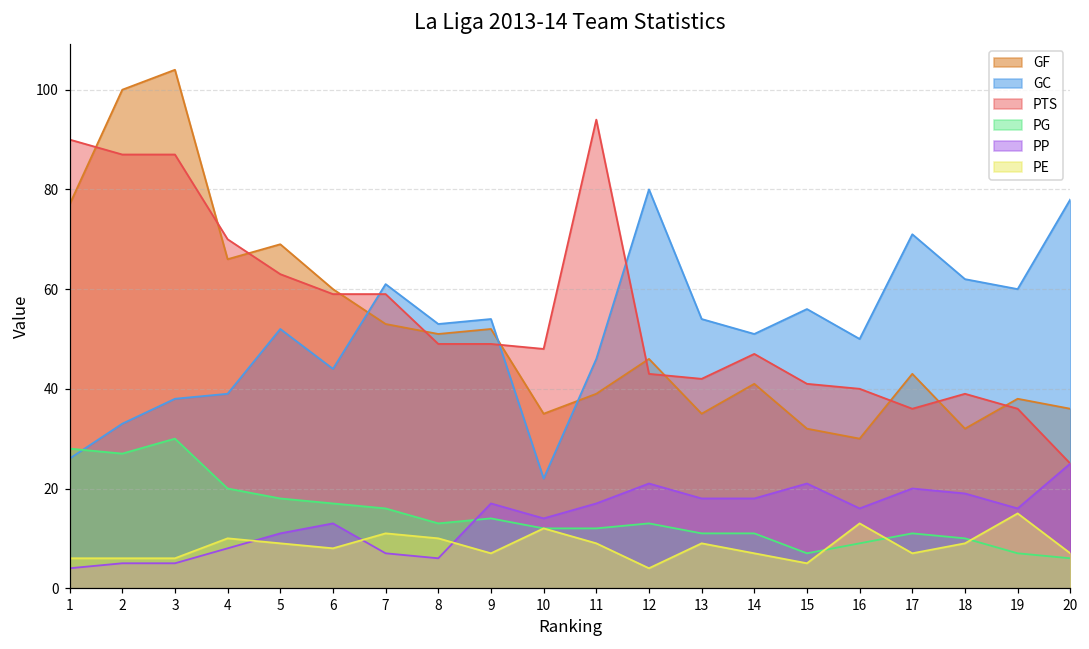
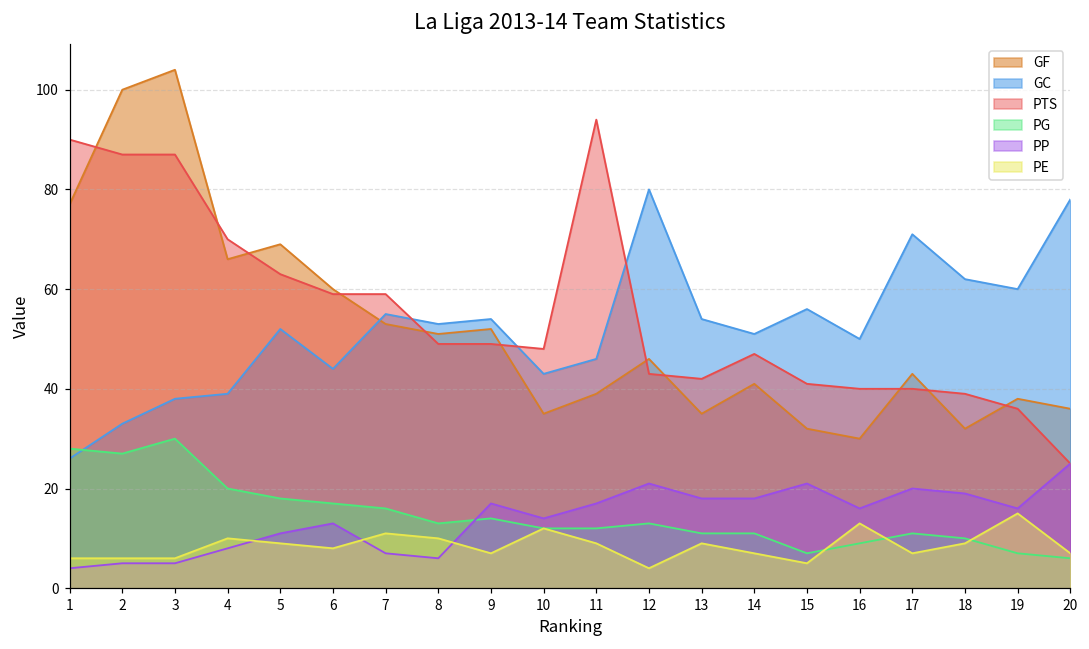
GC, 7: 61 -> 55
GC, 10: 22 -> 43
PTS, 17: 36 -> 40
